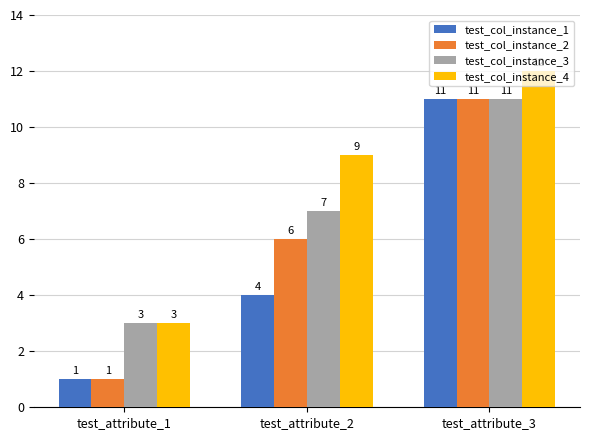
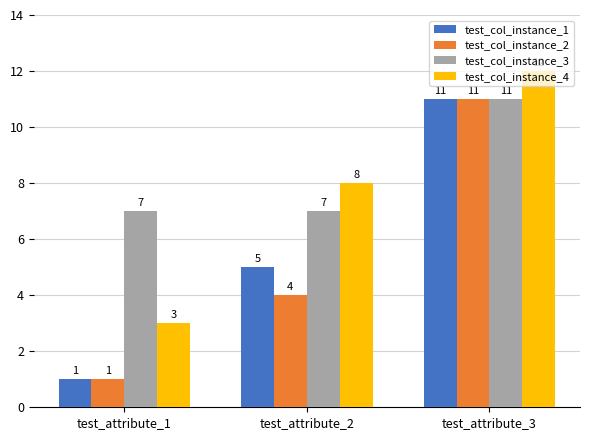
test_col_instance_3, test_attribute_1: 3 -> 7
test_col_instance_1, test_attribute_2: 4 -> 5
test_col_instance_2, test_attribute_2: 6 -> 4
test_col_instance_4, test_attribute_2: 9 -> 8
